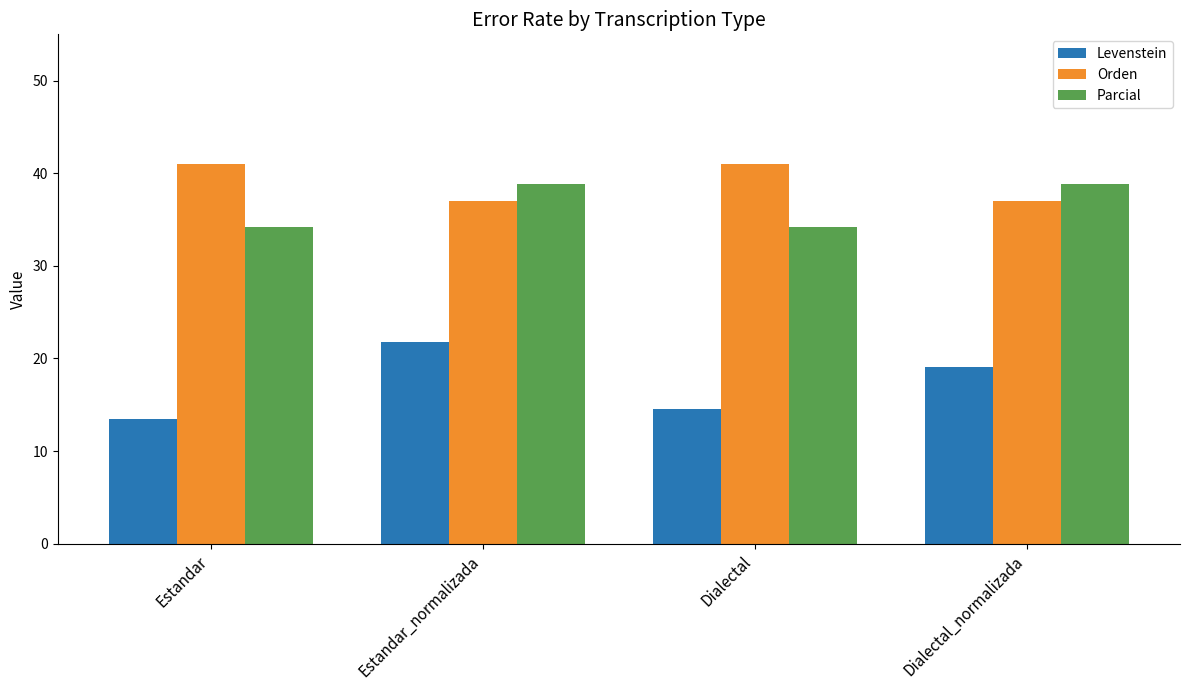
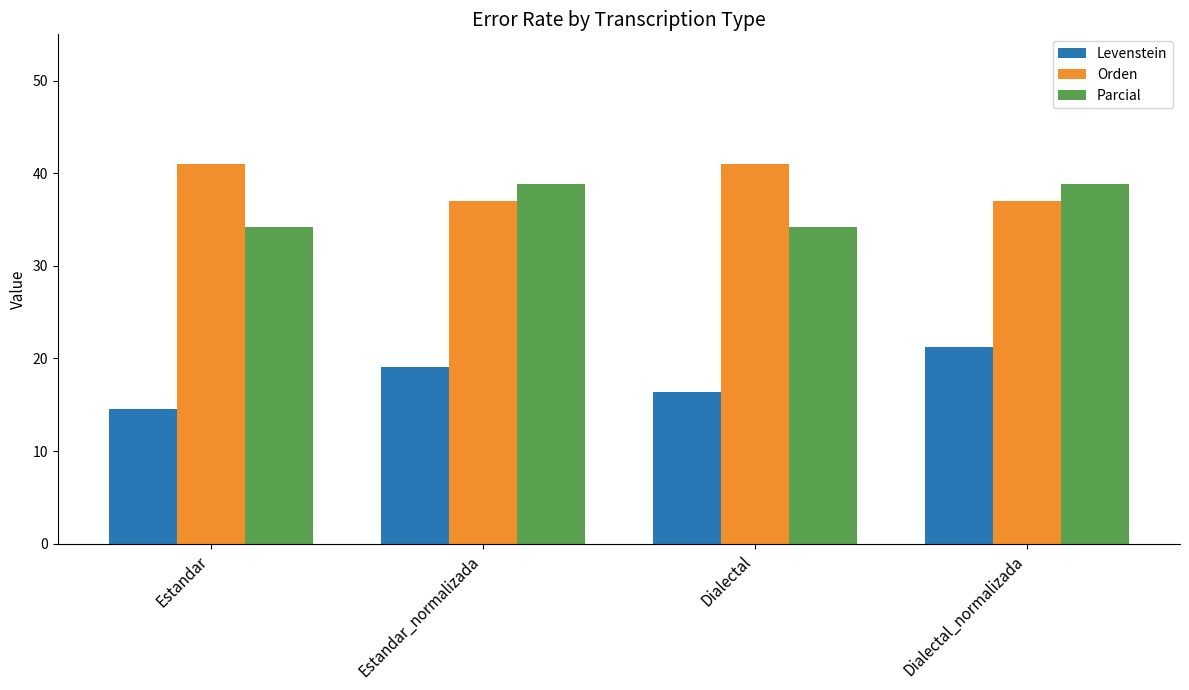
Levenstein, Estandar: 13 -> 15
Levenstein, Estandar_normalizada: 22 -> 19
Levenstein, Dialectal: 15 -> 16
Levenstein, Dialectal_normalizada: 19 -> 21
